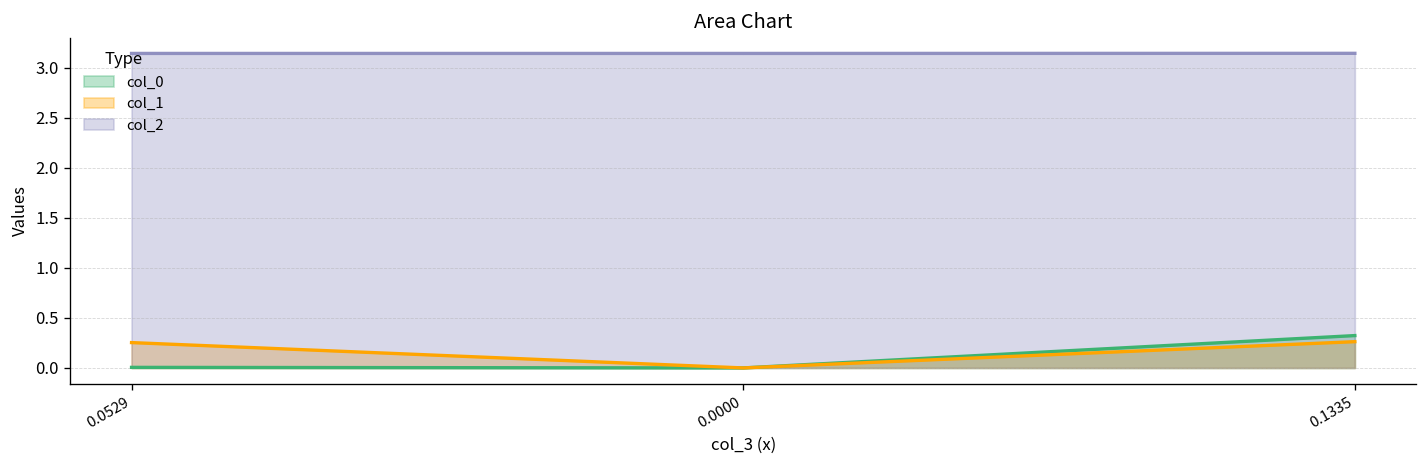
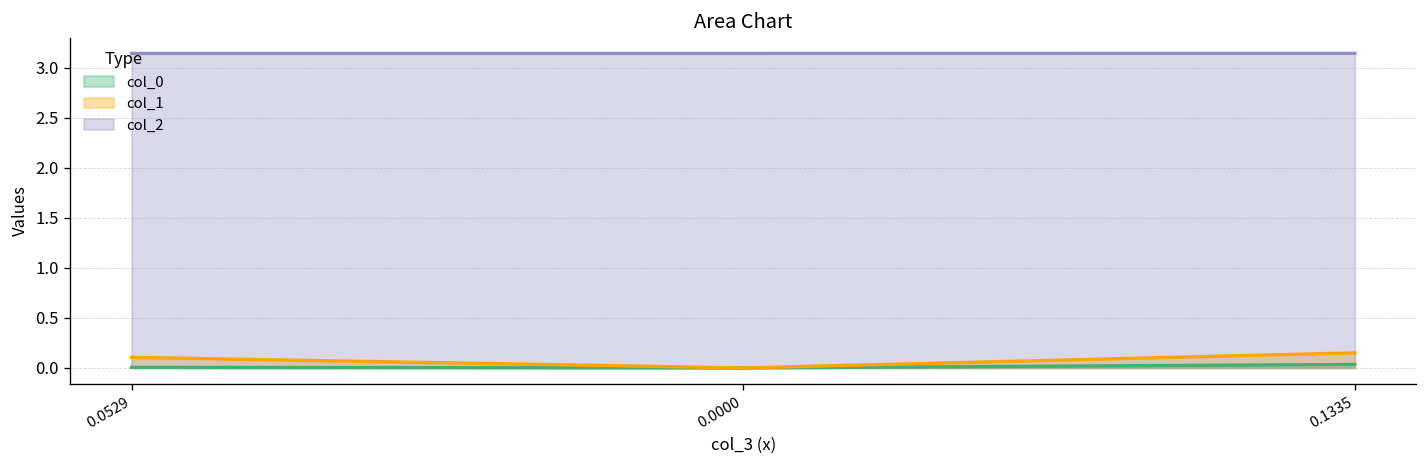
col_1, 0.0529: 0.3 -> 0.1
col_0, 0.1335: 0.3 -> 0.0
col_1, 0.1335: 0.3 -> 0.2
